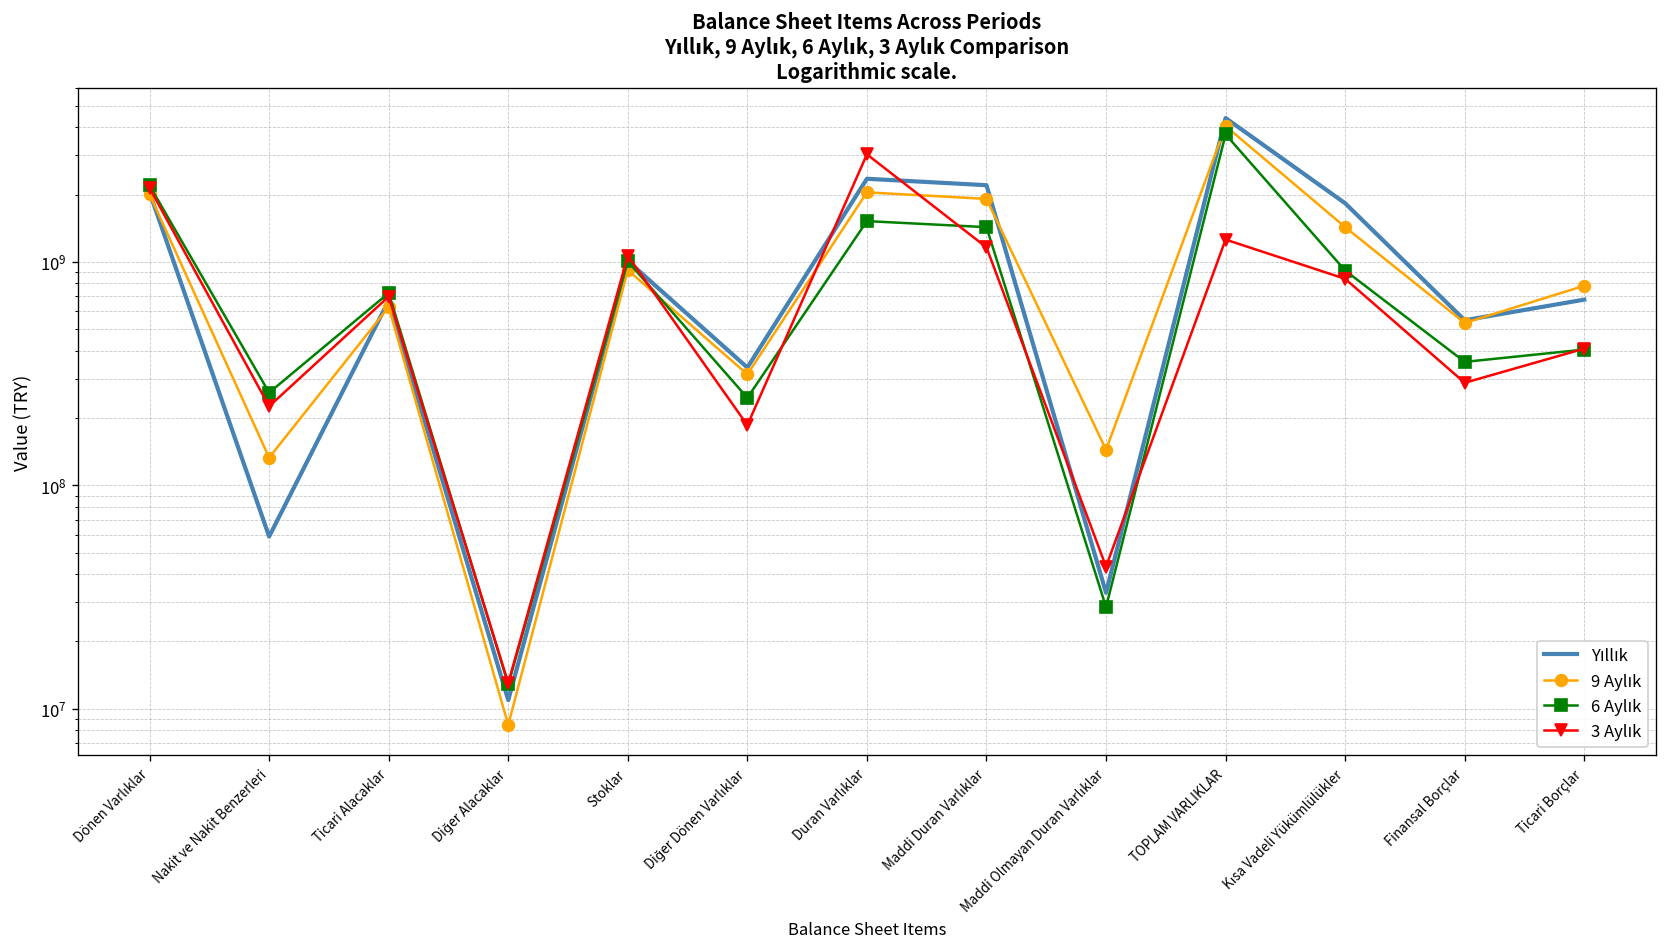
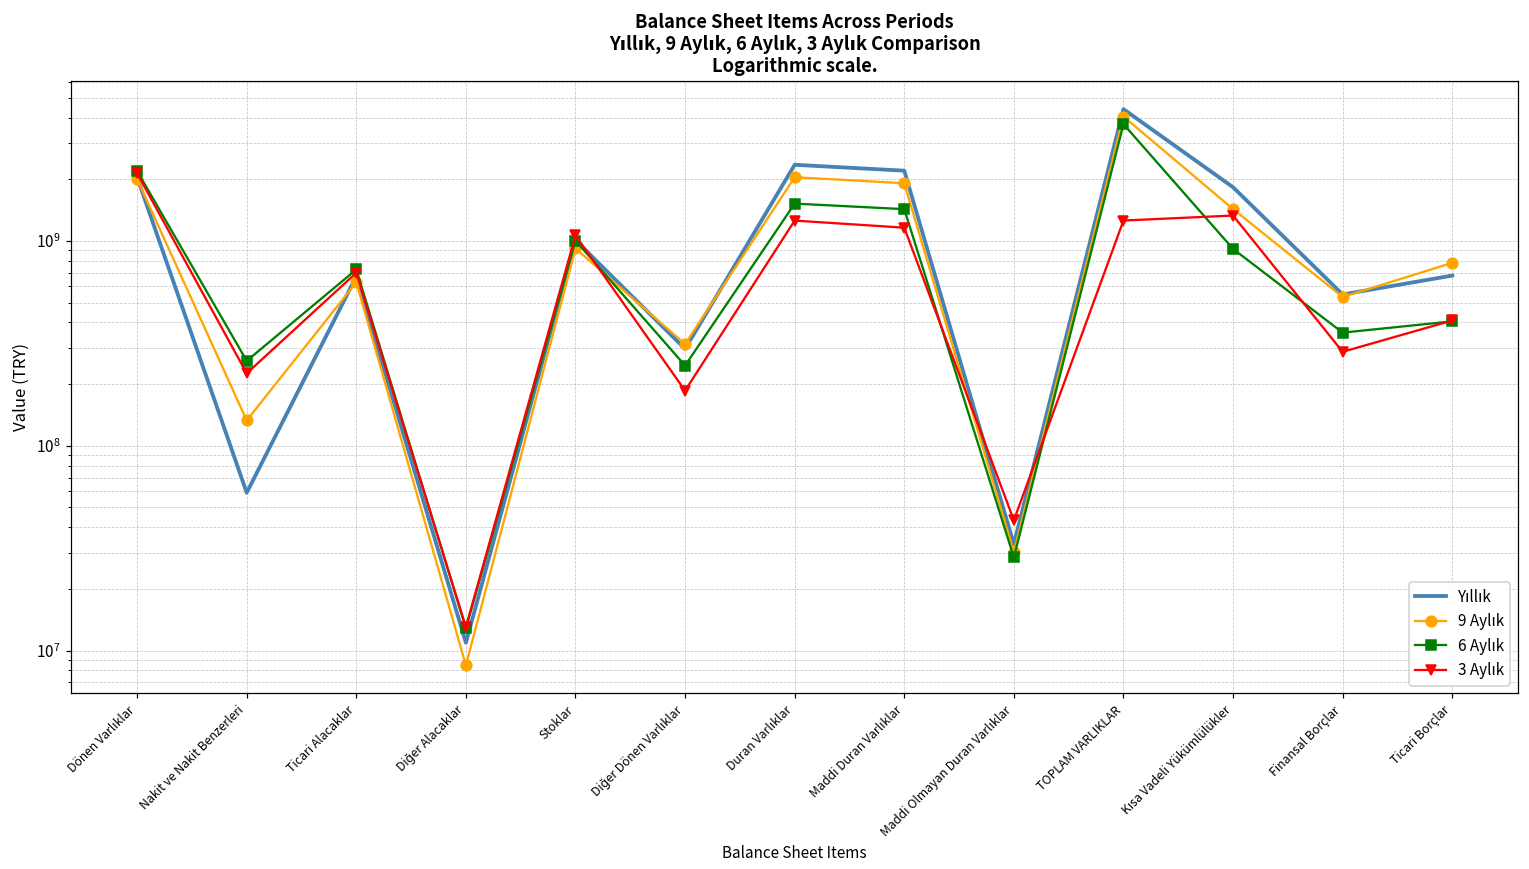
Yıllık, Diğer Dönen Varlıklar: 340000000 -> 300000000
3 Aylık, Duran Varlıklar: 3000000000 -> 1300000000
9 Aylık, Maddi Olmayan Duran Varlıklar: 140000000 -> 30000000
3 Aylık, Kısa Vadeli Yükümlülükler: 800000000 -> 1300000000
